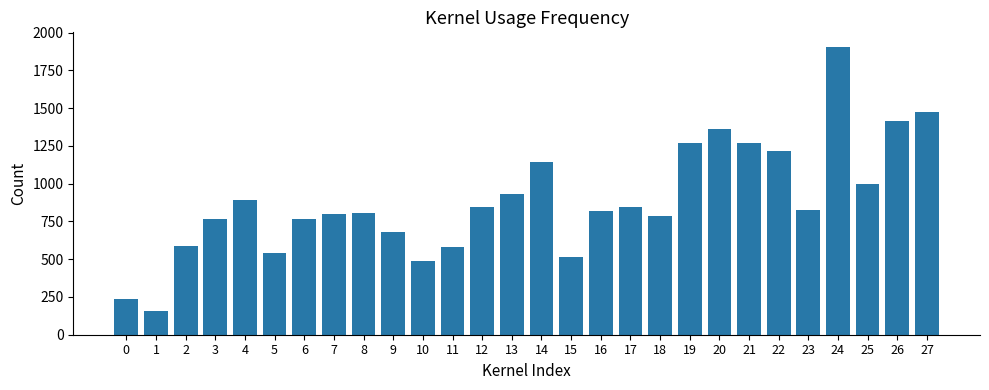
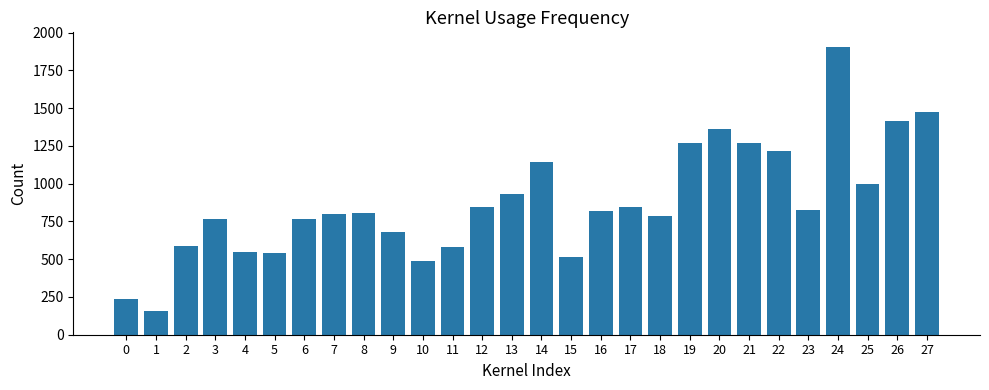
4: 890 -> 550
